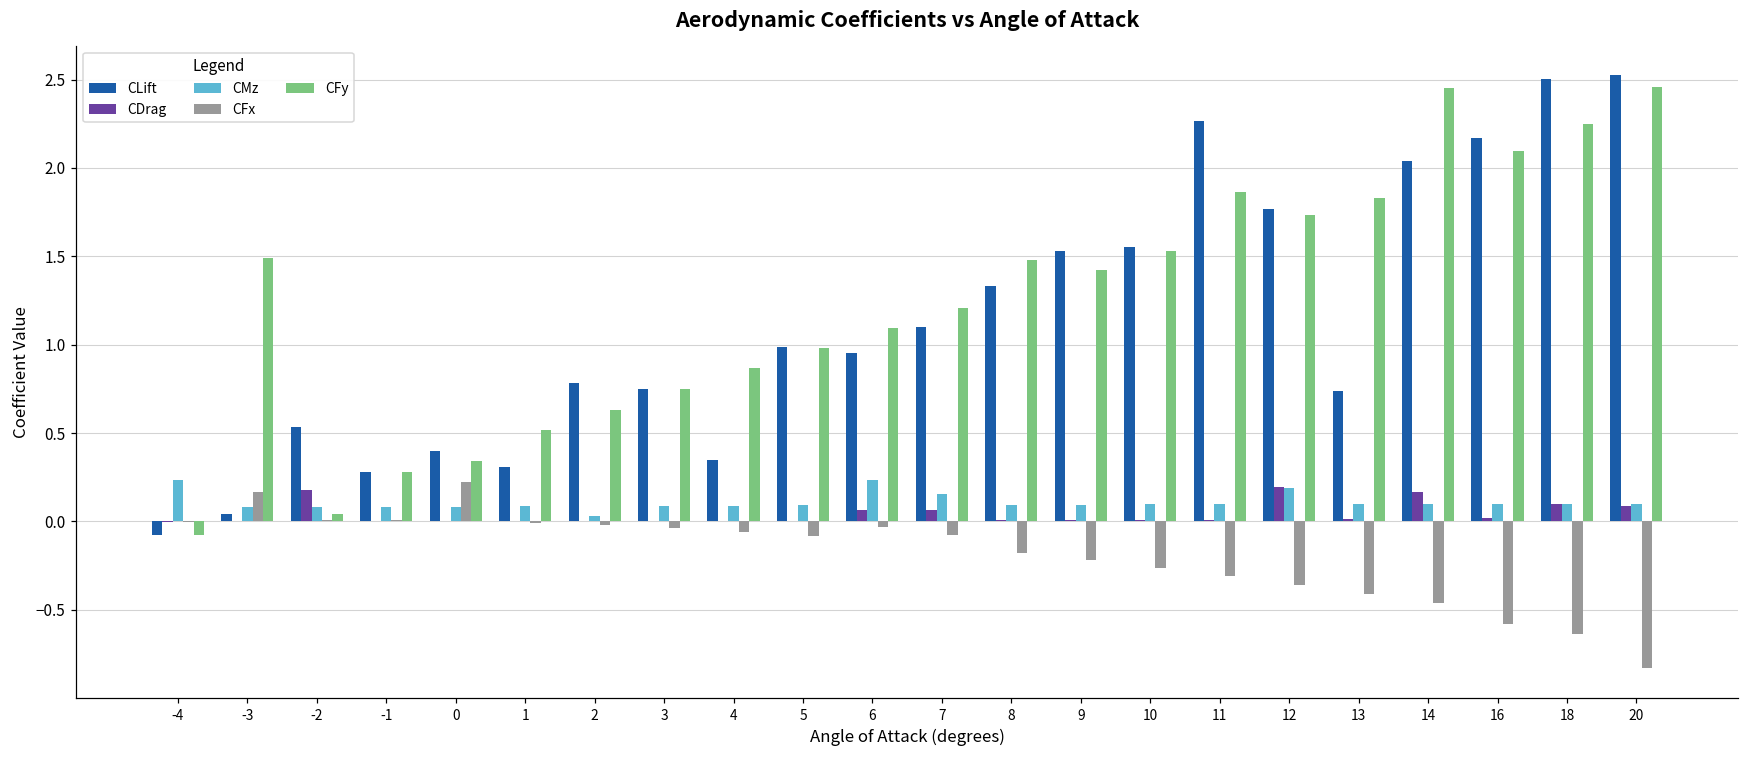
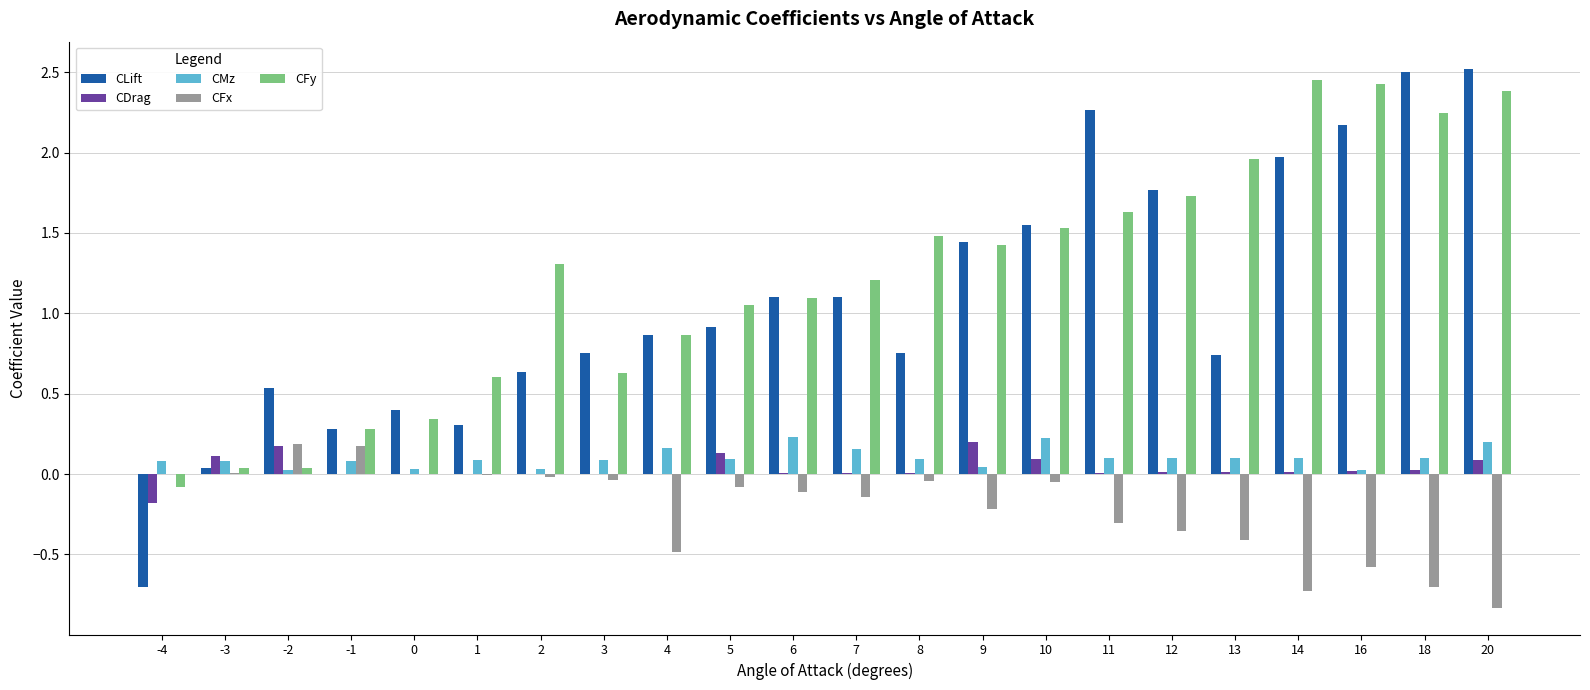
CLift, -4: -0.08 -> -0.71
CDrag, -4: 0.00 -> -0.18
CMz, -4: 0.23 -> 0.08
CDrag, -3: 0.00 -> 0.11
CFx, -3: 0.16 -> 0.01
CFy, -3: 1.49 -> 0.04
CMz, -2: 0.08 -> 0.03
CFx, -2: 0.01 -> 0.19
CFx, -1: 0.01 -> 0.17
CMz, 0: 0.08 -> 0.03
CFx, 0: 0.22 -> 0.00
CFy, 1: 0.51 -> 0.61
CLift, 2: 0.78 -> 0.63
CFy, 2: 0.63 -> 1.30
CFy, 3: 0.75 -> 0.63
CLift, 4: 0.35 -> 0.87
CMz, 4: 0.09 -> 0.16
CFx, 4: -0.06 -> -0.49
CLift, 5: 0.98 -> 0.91
CDrag, 5: 0.00 -> 0.13
CFy, 5: 0.98 -> 1.05
CLift, 6: 0.95 -> 1.10
CDrag, 6: 0.06 -> 0.00
CFx, 6: -0.03 -> -0.11
CDrag, 7: 0.06 -> 0.00
CFx, 7: -0.08 -> -0.14
CLift, 8: 1.33 -> 0.75
CFx, 8: -0.18 -> -0.04
CLift, 9: 1.53 -> 1.44
CDrag, 9: 0.01 -> 0.20
CMz, 9: 0.10 -> 0.04
CDrag, 10: 0.01 -> 0.09
CMz, 10: 0.10 -> 0.23
CFx, 10: -0.26 -> -0.05
CFy, 11: 1.86 -> 1.63
CDrag, 12: 0.19 -> 0.01
CMz, 12: 0.19 -> 0.10
CFy, 13: 1.83 -> 1.96
CLift, 14: 2.04 -> 1.98
CDrag, 14: 0.17 -> 0.01
CFx, 14: -0.46 -> -0.73
CMz, 16: 0.10 -> 0.03
CFy, 16: 2.09 -> 2.43
CDrag, 18: 0.10 -> 0.03
CFx, 18: -0.64 -> -0.70
CMz, 20: 0.10 -> 0.20
CFy, 20: 2.46 -> 2.38
